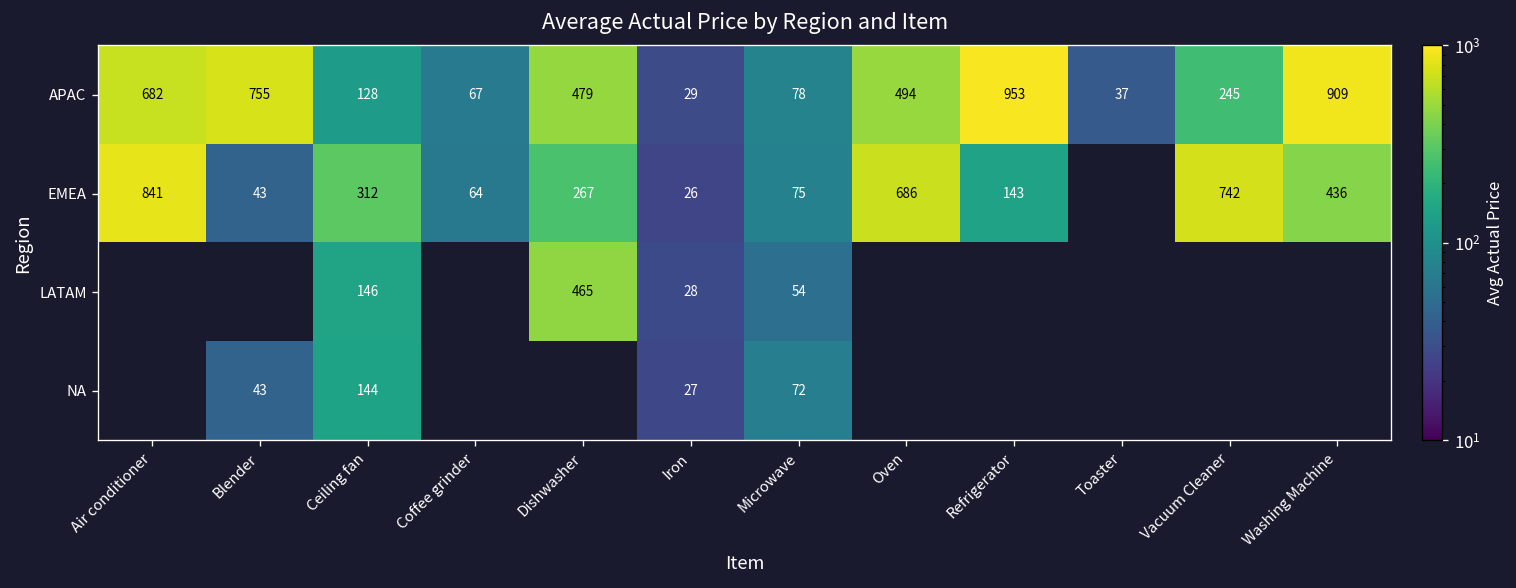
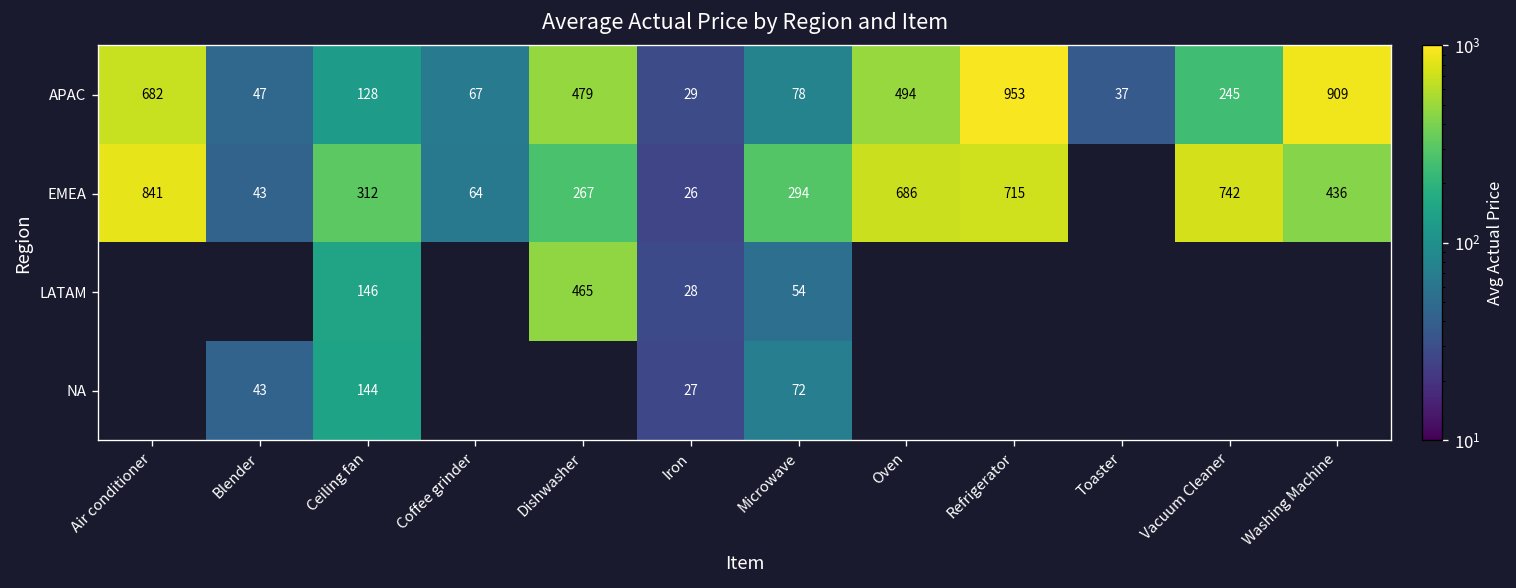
APAC, Blender: 755 -> 47
EMEA, Microwave: 75 -> 294
EMEA, Refrigerator: 143 -> 715
